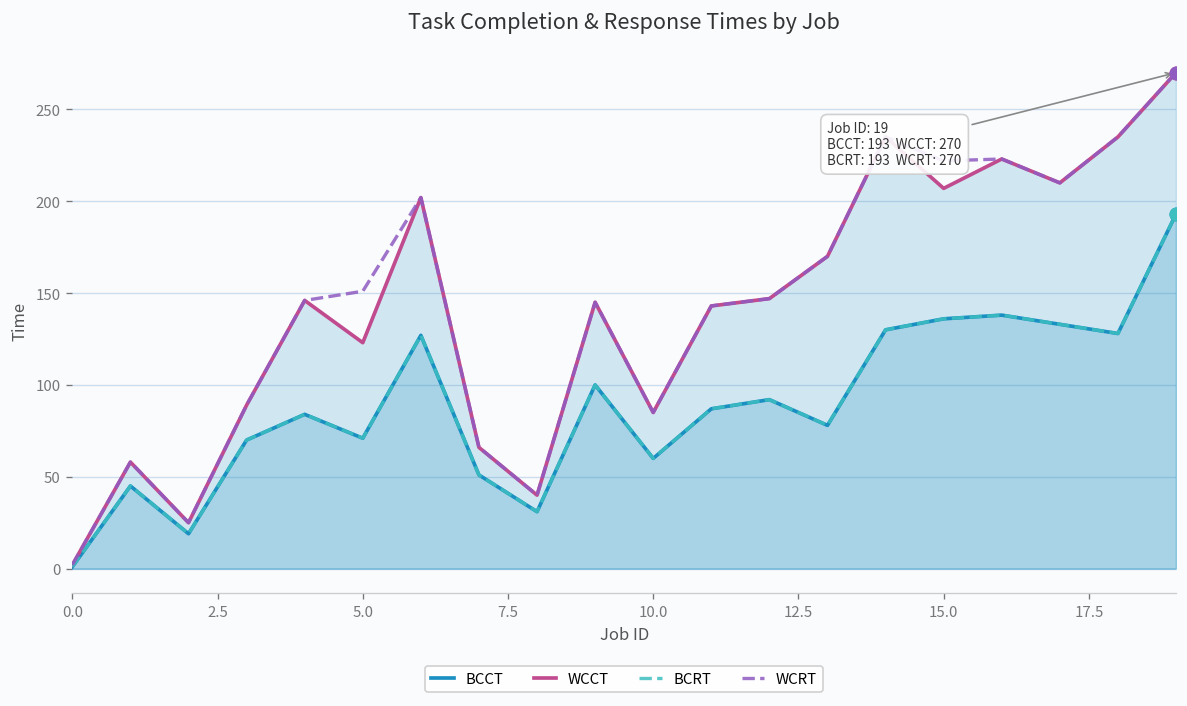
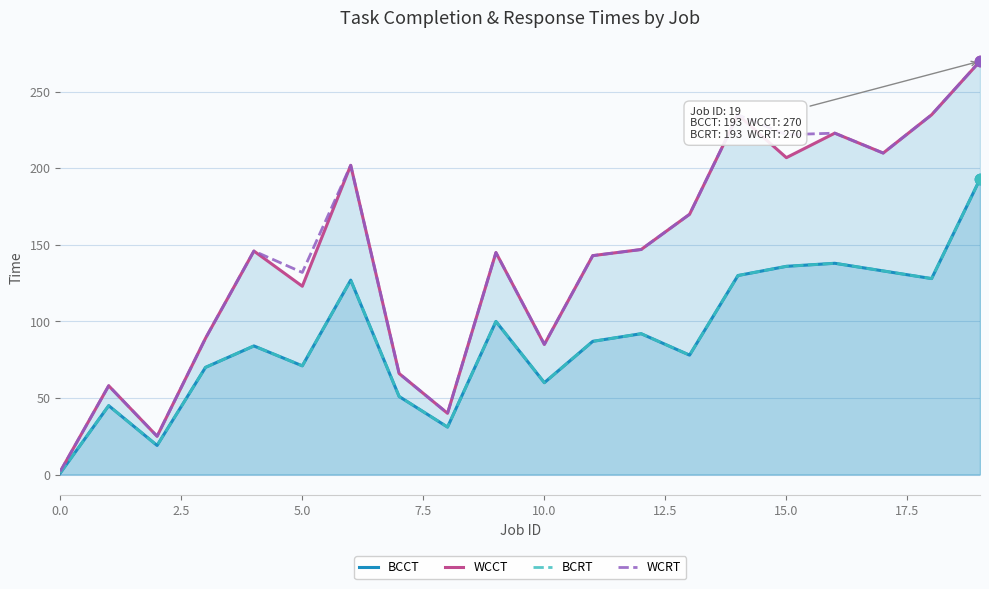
WCRT, 5.0: 151 -> 132
